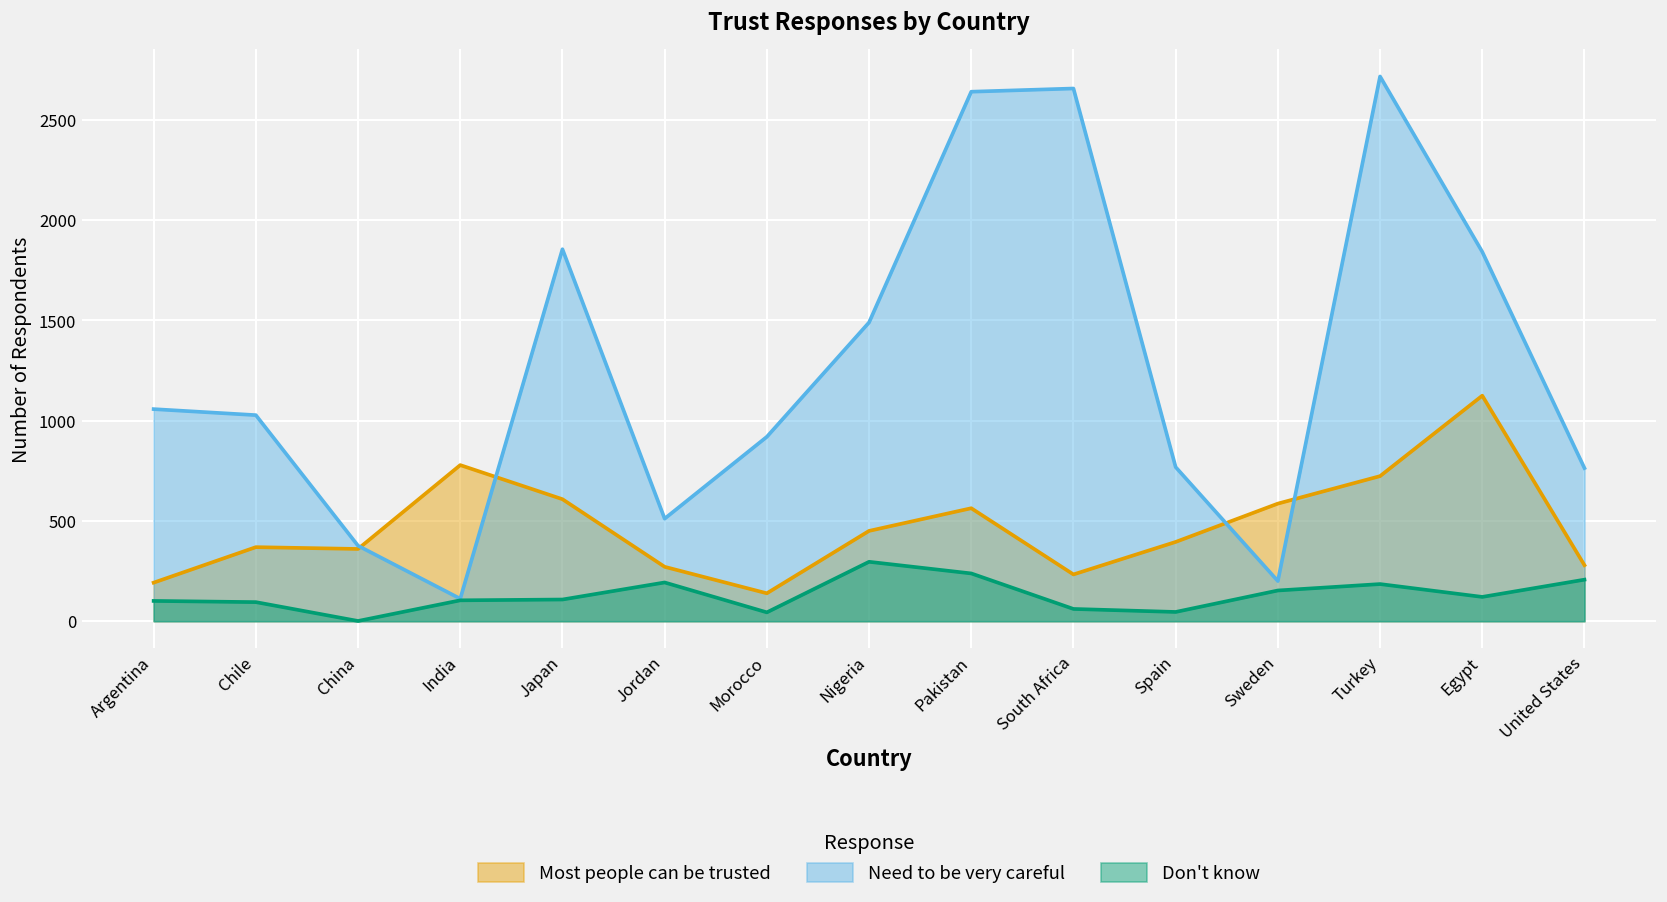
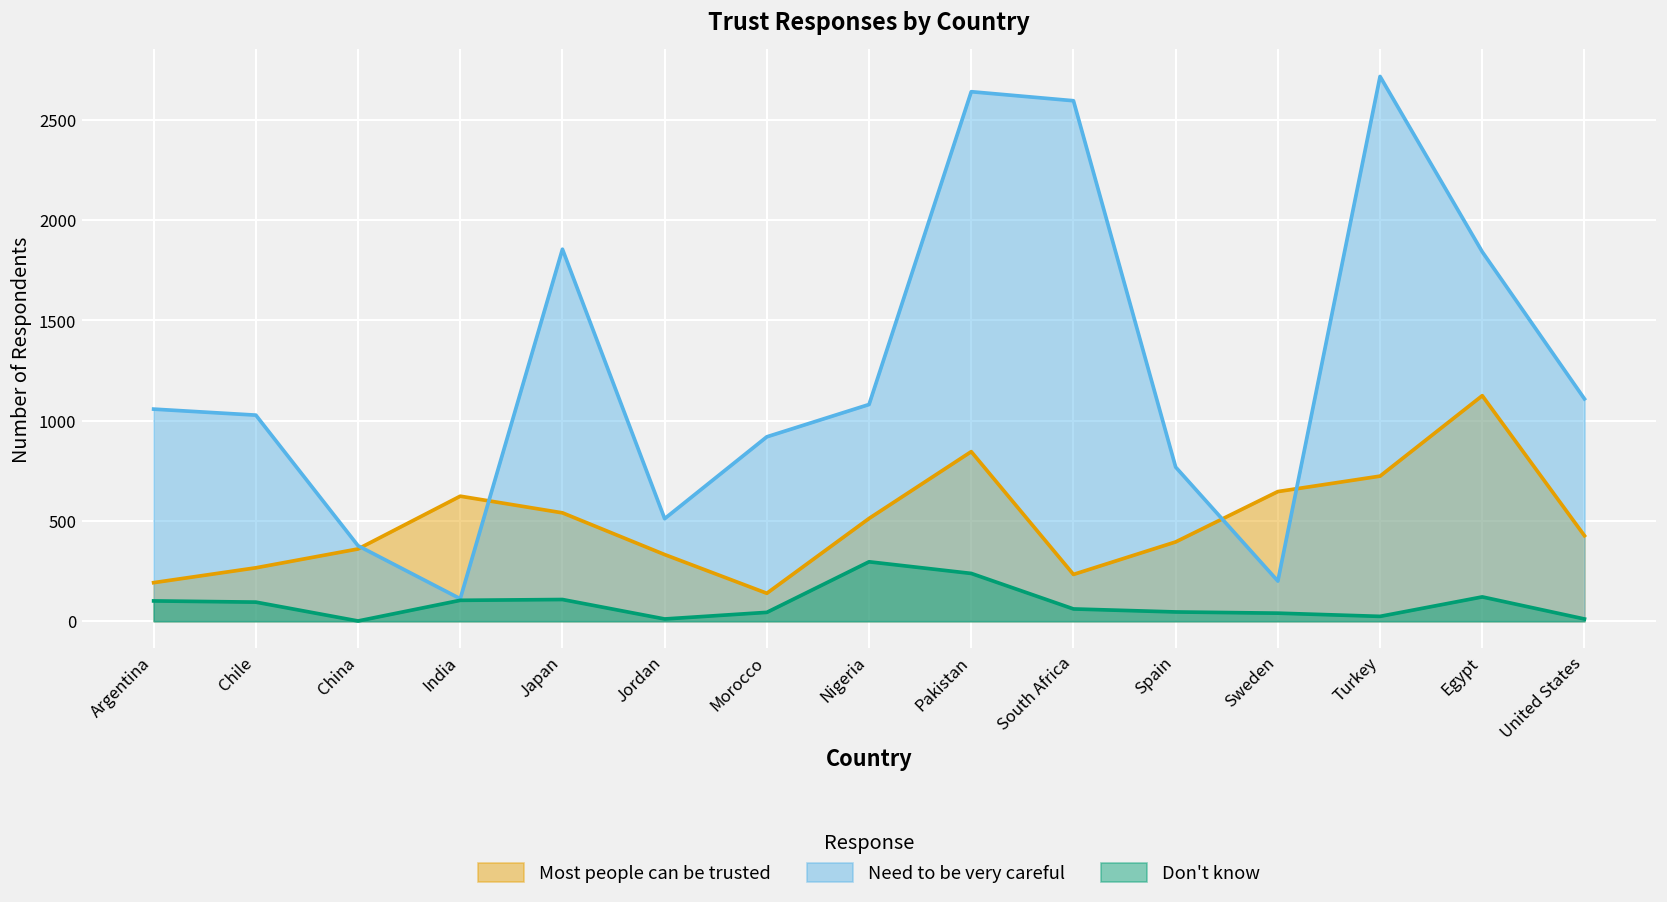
Most people can be trusted, Chile: 370 -> 270
Most people can be trusted, India: 780 -> 620
Most people can be trusted, Japan: 610 -> 540
Most people can be trusted, Jordan: 270 -> 330
Don't know, Jordan: 190 -> 10
Most people can be trusted, Nigeria: 450 -> 510
Need to be very careful, Nigeria: 1490 -> 1080
Most people can be trusted, Pakistan: 560 -> 850
Need to be very careful, South Africa: 2660 -> 2590
Most people can be trusted, Sweden: 590 -> 650
Don't know, Sweden: 150 -> 40
Don't know, Turkey: 190 -> 20
Most people can be trusted, United States: 280 -> 430
Need to be very careful, United States: 760 -> 1110
Don't know, United States: 210 -> 10
